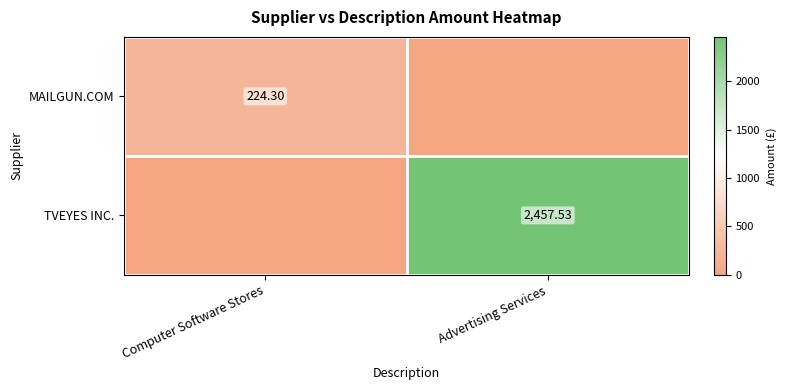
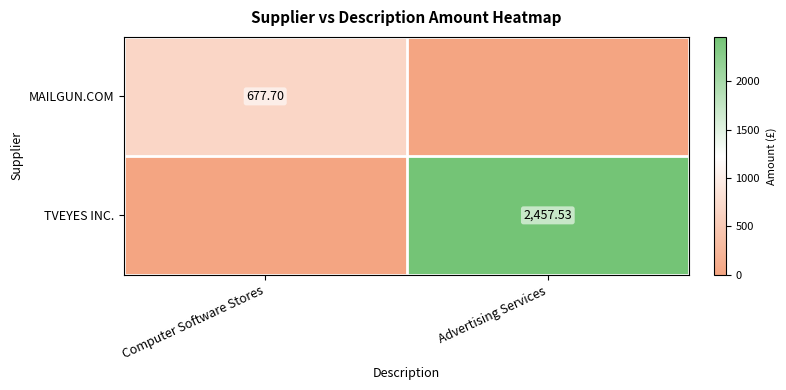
MAILGUN.COM, Computer Software Stores: 224.30 -> 677.70
